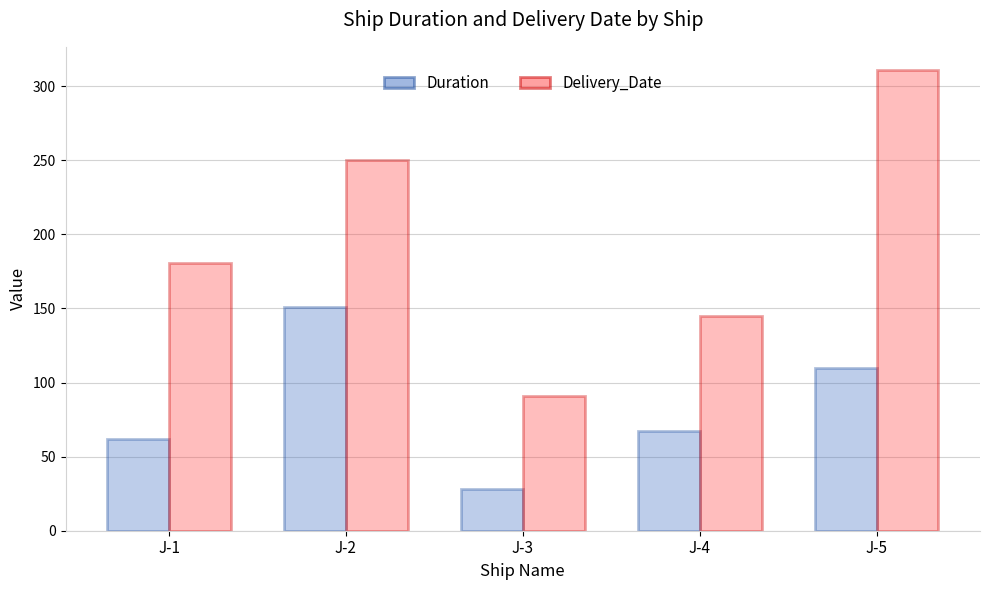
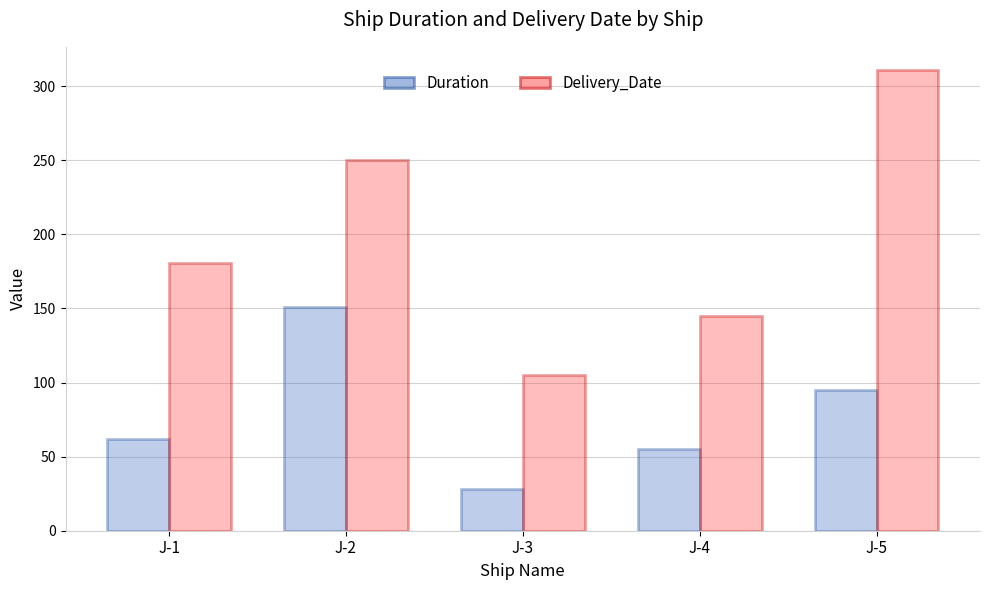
Delivery_Date, J-3: 91 -> 105
Duration, J-4: 67 -> 55
Duration, J-5: 110 -> 95
